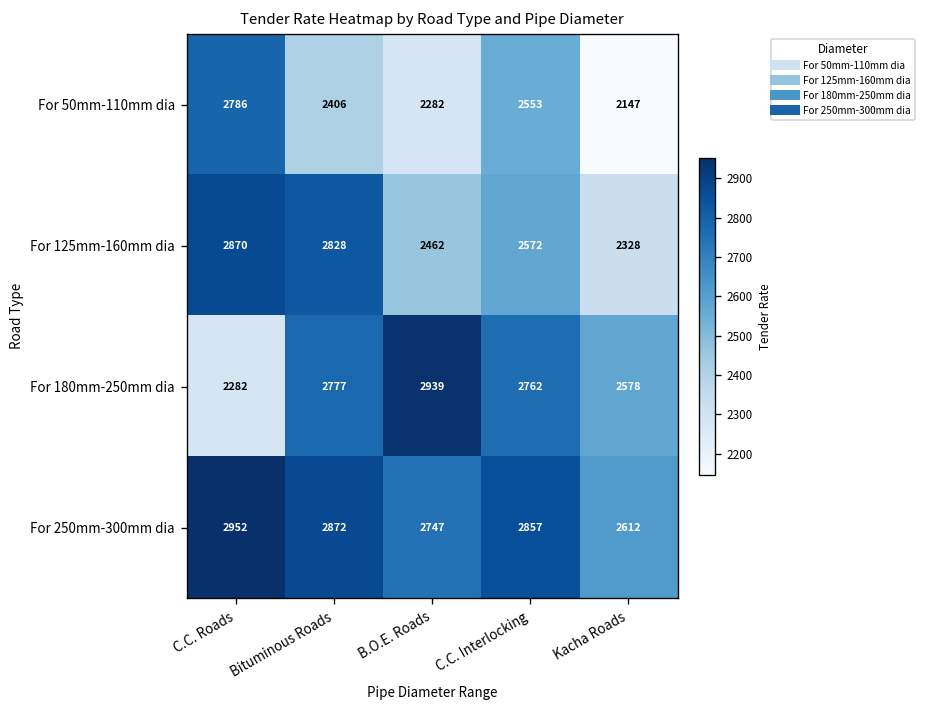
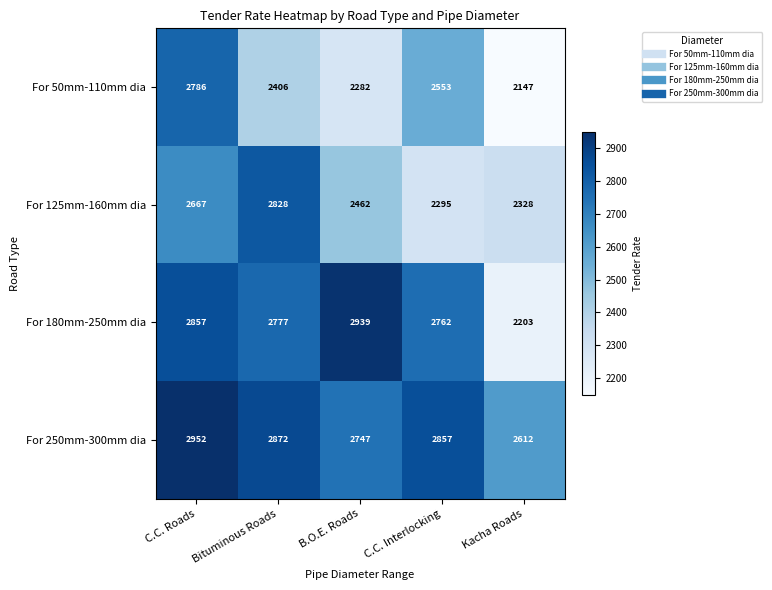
For 125mm-160mm dia, C.C. Roads: 2870 -> 2667
For 125mm-160mm dia, C.C. Interlocking: 2572 -> 2295
For 180mm-250mm dia, C.C. Roads: 2282 -> 2857
For 180mm-250mm dia, Kacha Roads: 2578 -> 2203
